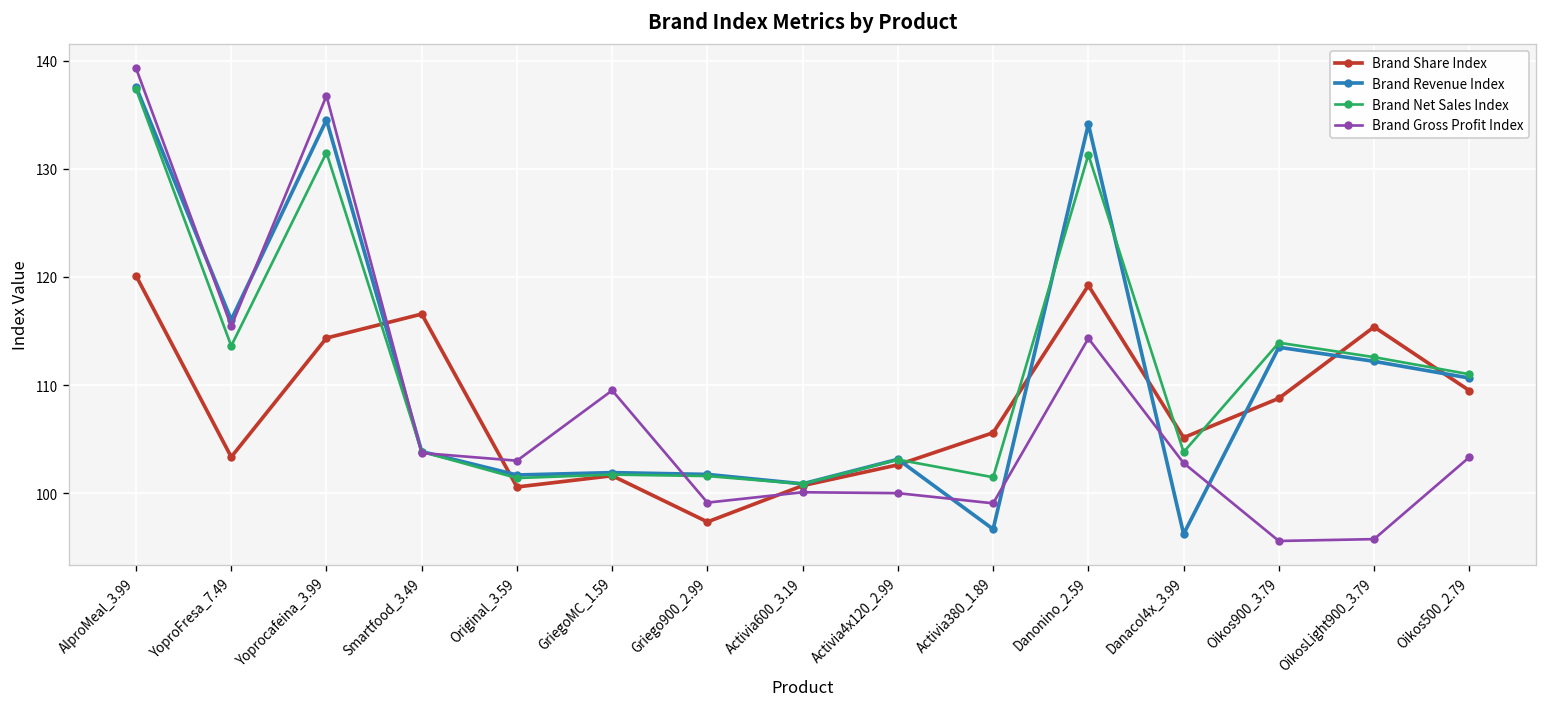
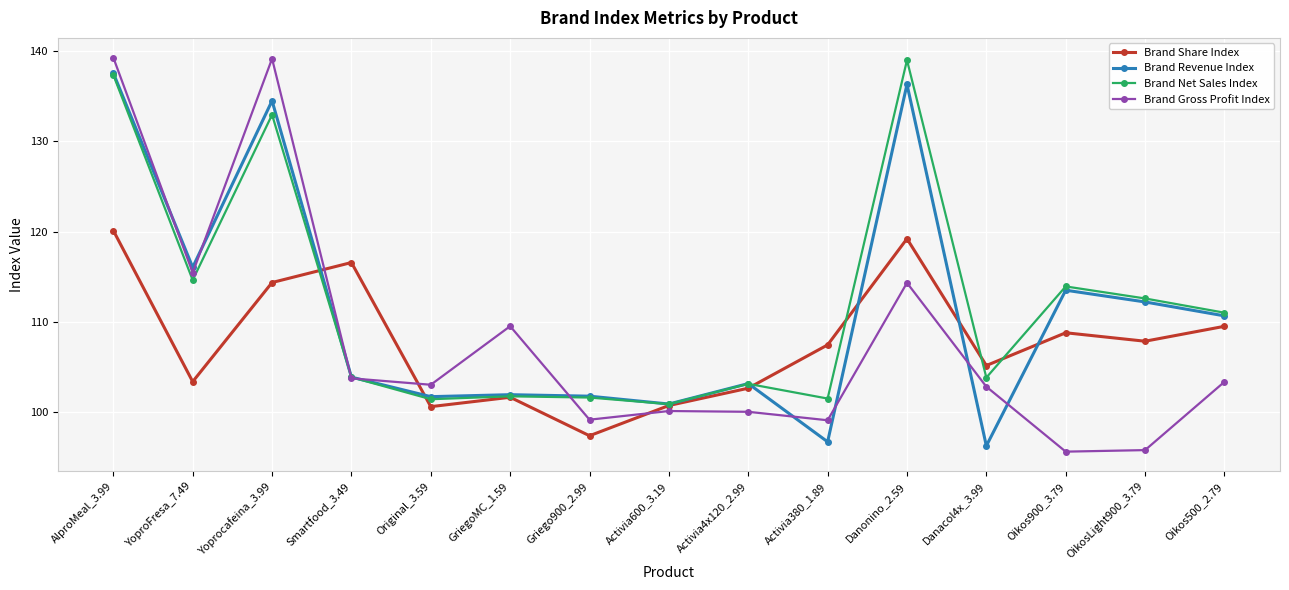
Brand Net Sales Index, YoproFresa_7.49: 114 -> 115
Brand Net Sales Index, Yoprocafeina_3.99: 131 -> 133
Brand Gross Profit Index, Yoprocafeina_3.99: 137 -> 139
Brand Share Index, Activia380_1.89: 106 -> 107
Brand Revenue Index, Danonino_2.59: 134 -> 136
Brand Net Sales Index, Danonino_2.59: 131 -> 139
Brand Share Index, OikosLight900_3.79: 115 -> 108
